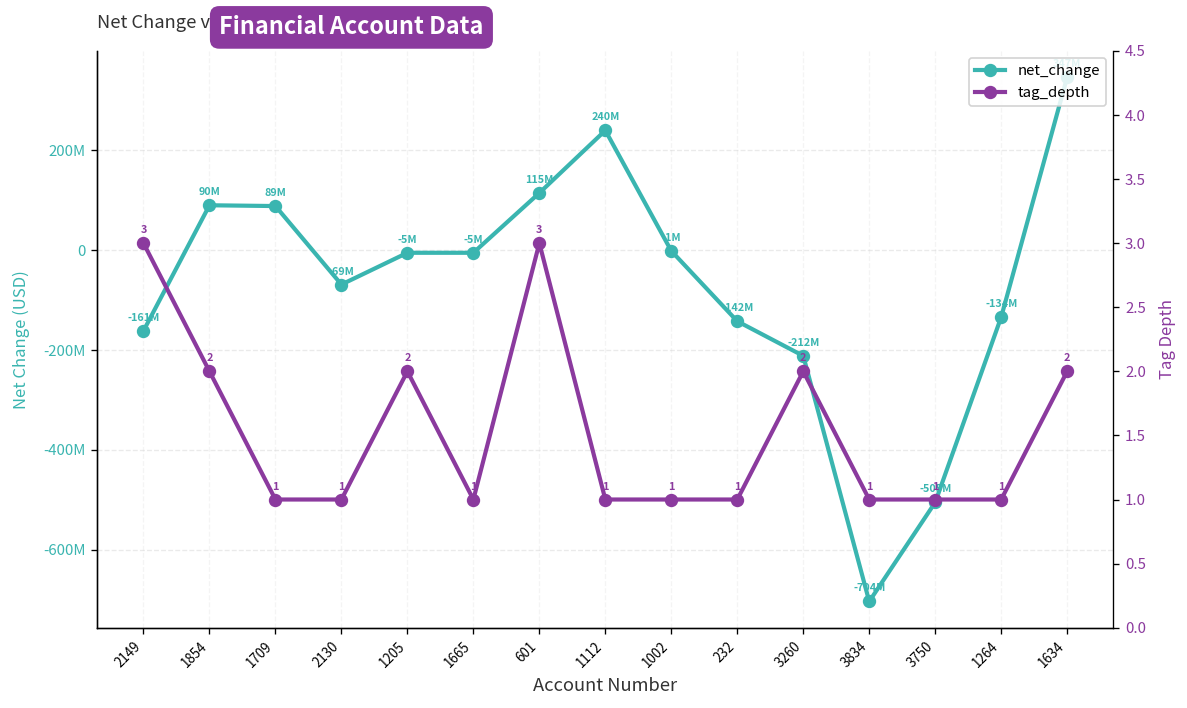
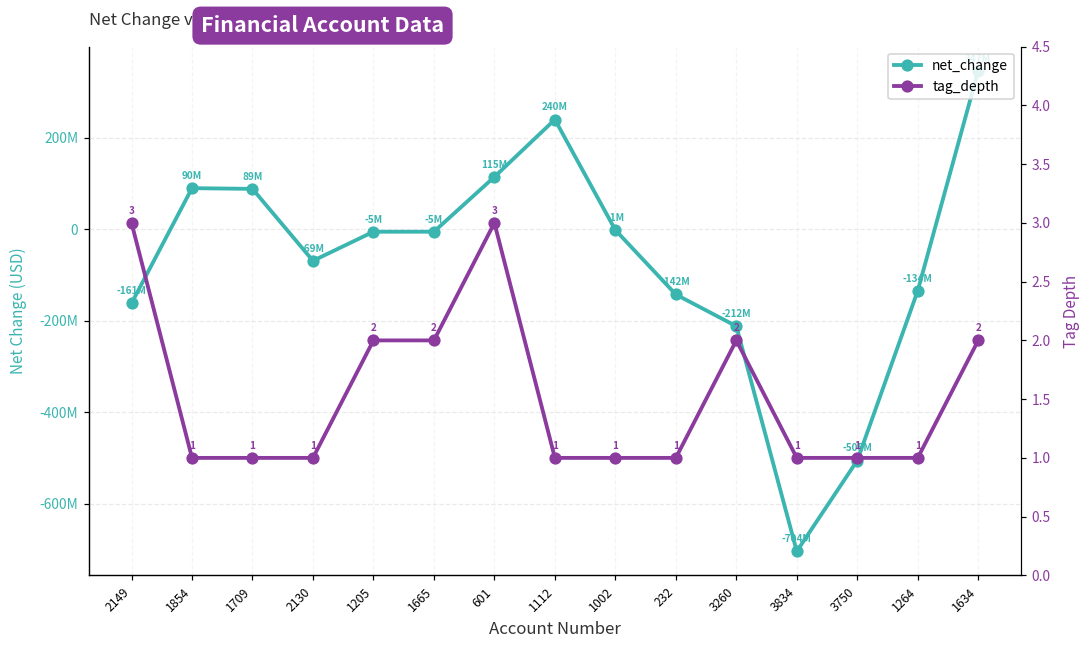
tag_depth, 1854: 2 -> 1
tag_depth, 1665: 1 -> 2
